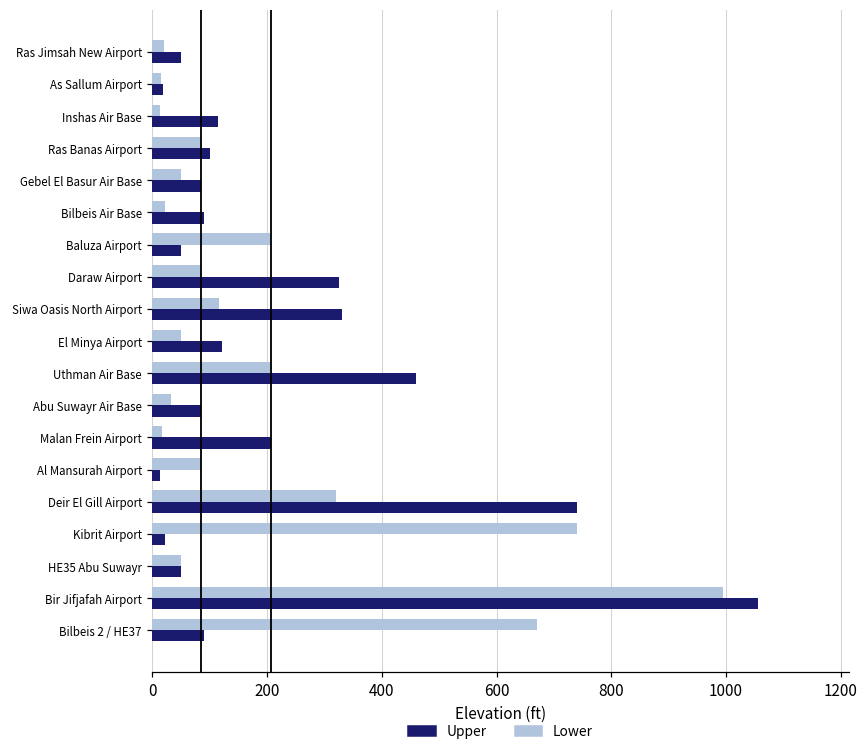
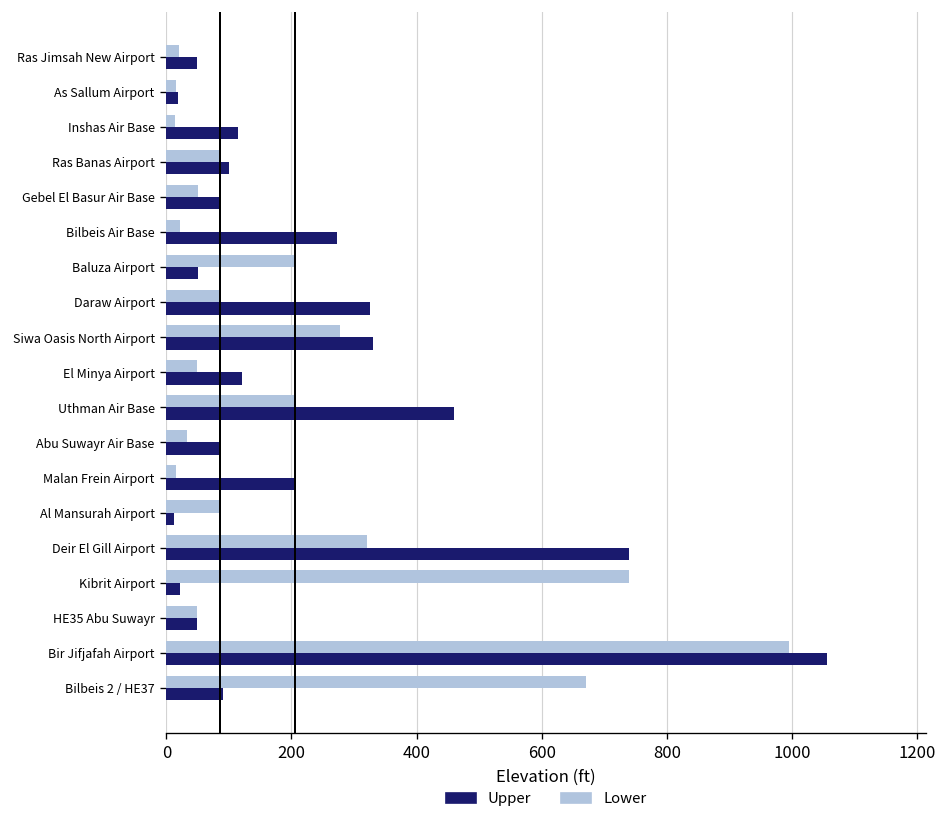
Upper, Bilbeis Air Base: 90 -> 270
Lower, Siwa Oasis North Airport: 120 -> 280
